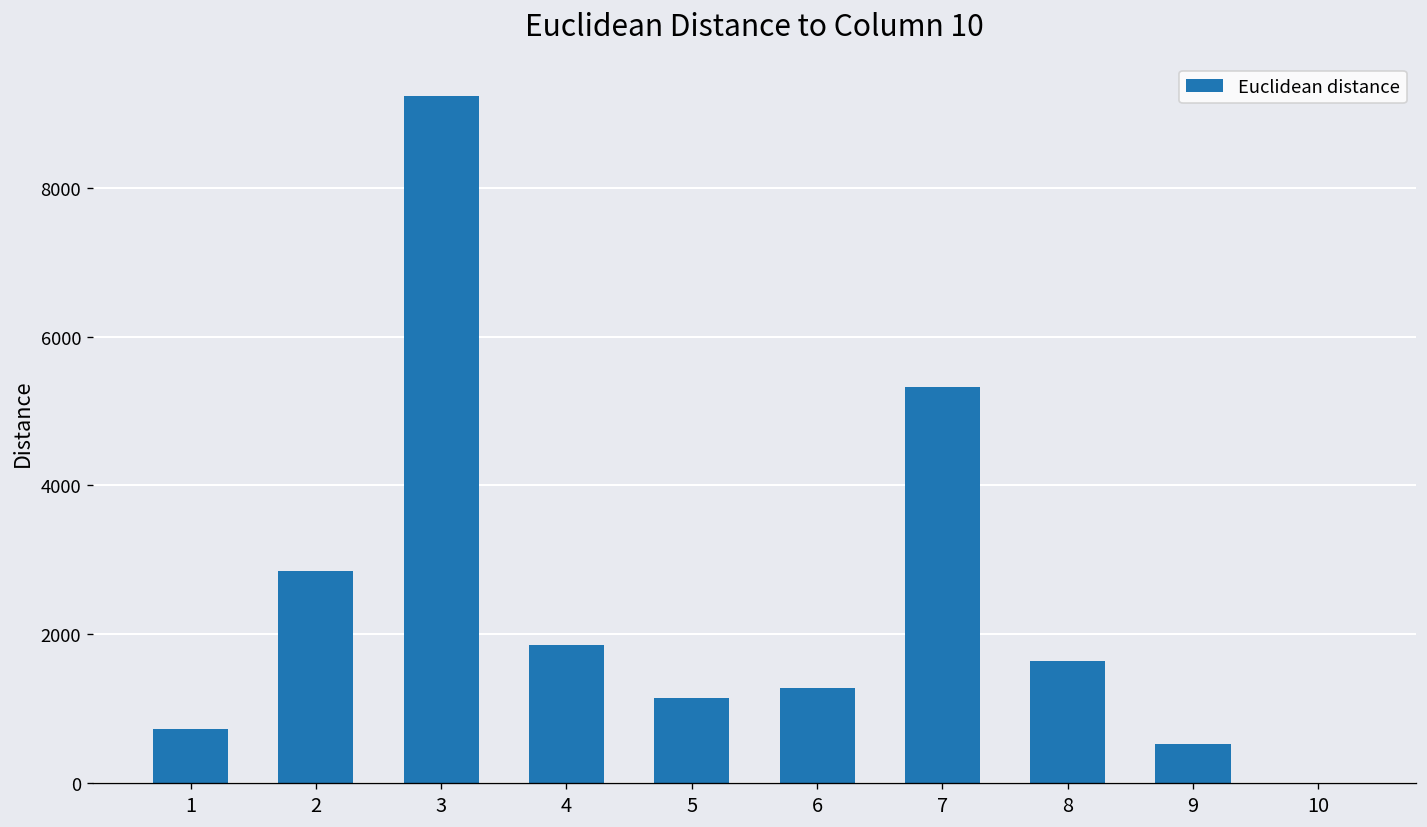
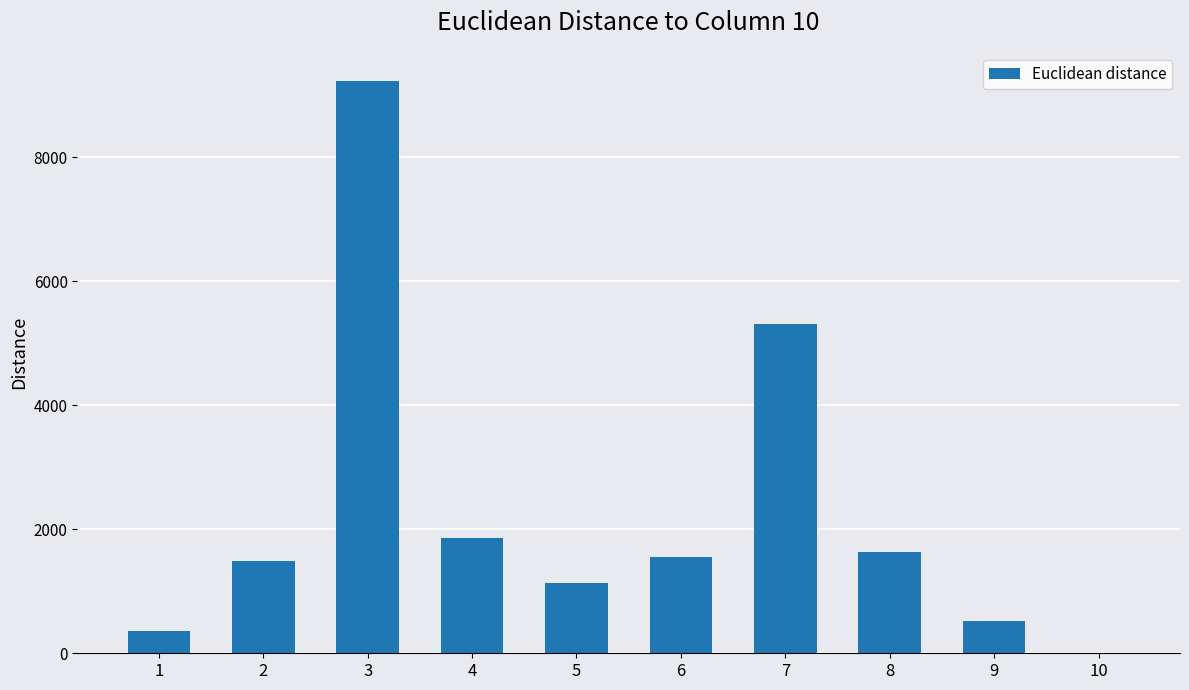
1: 700 -> 400
2: 2900 -> 1500
6: 1300 -> 1600
